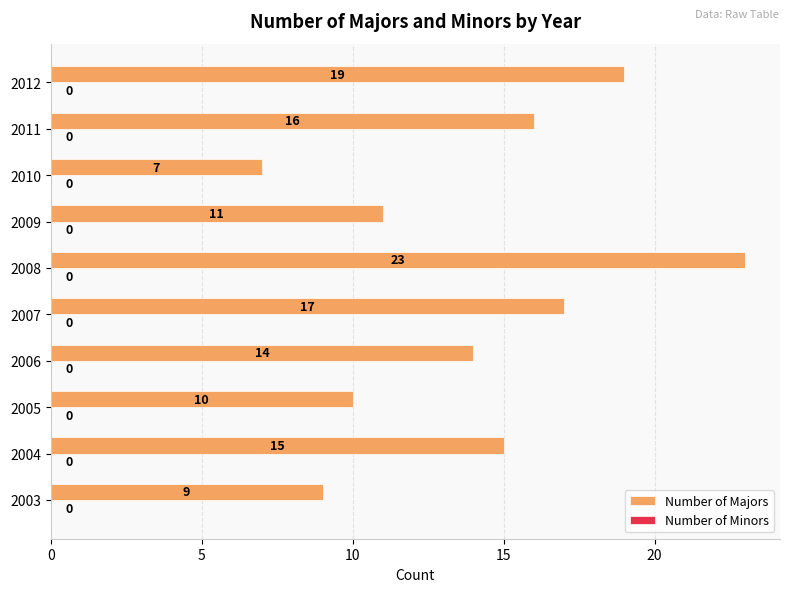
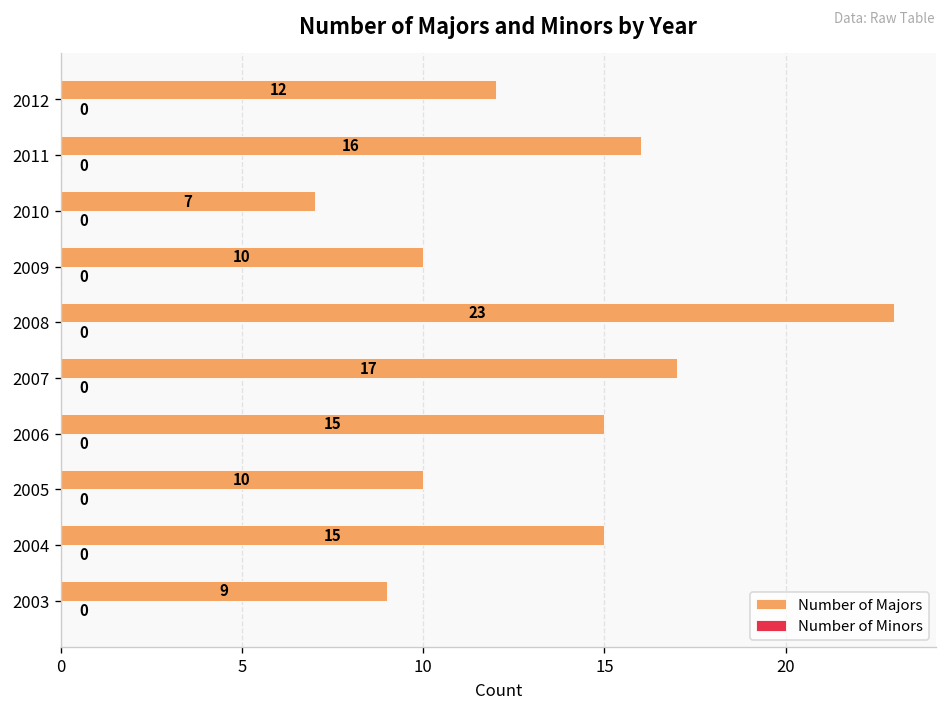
Number of Majors, 2012: 19 -> 12
Number of Majors, 2009: 11 -> 10
Number of Majors, 2006: 14 -> 15
